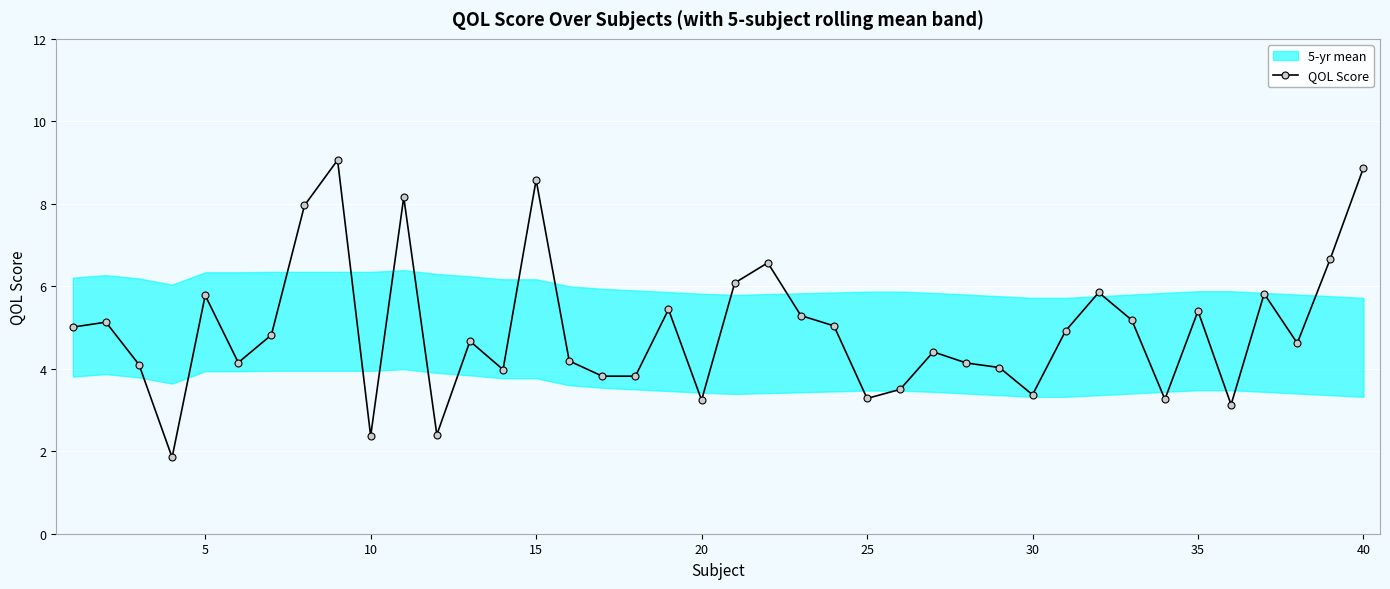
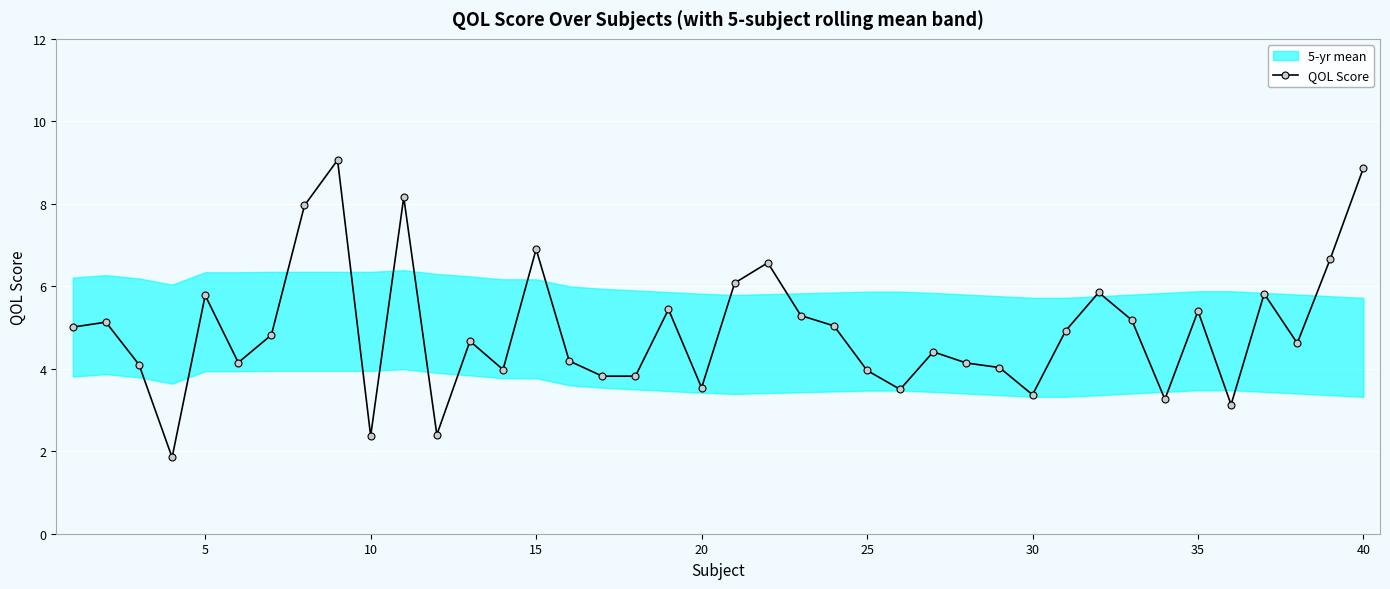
QOL Score, 15: 8.6 -> 6.9
QOL Score, 20: 3.2 -> 3.5
QOL Score, 25: 3.3 -> 4.0
